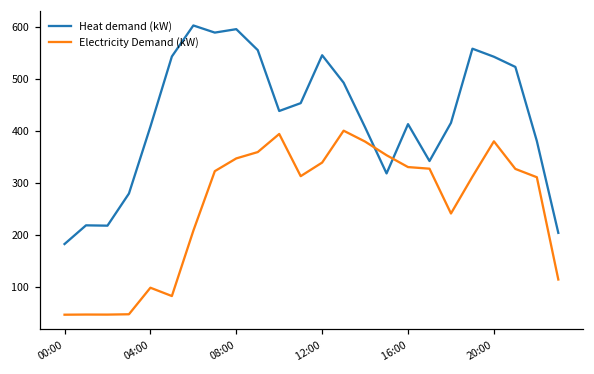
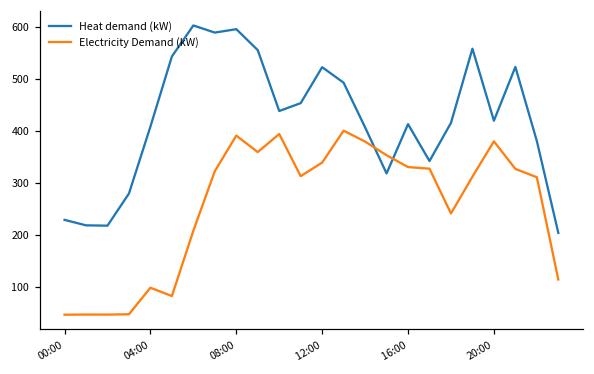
Heat demand (kW), 00:00: 180 -> 230
Electricity Demand (kW), 08:00: 350 -> 390
Heat demand (kW), 12:00: 550 -> 520
Heat demand (kW), 20:00: 540 -> 420
